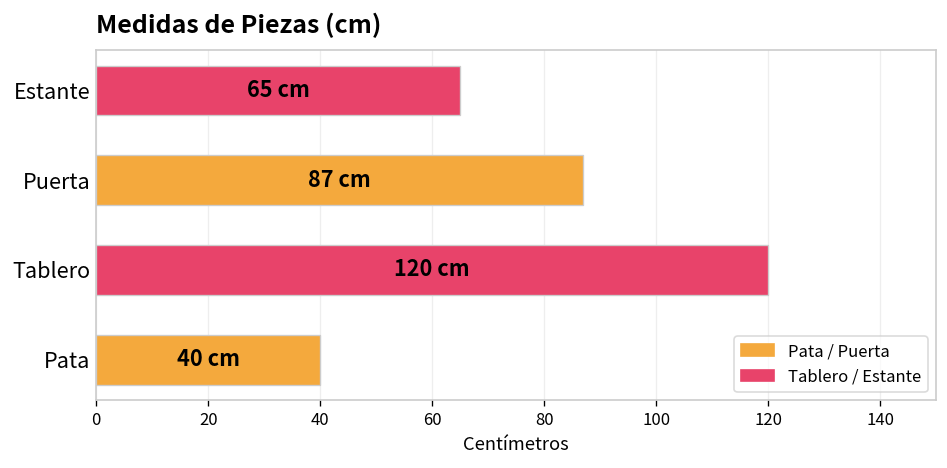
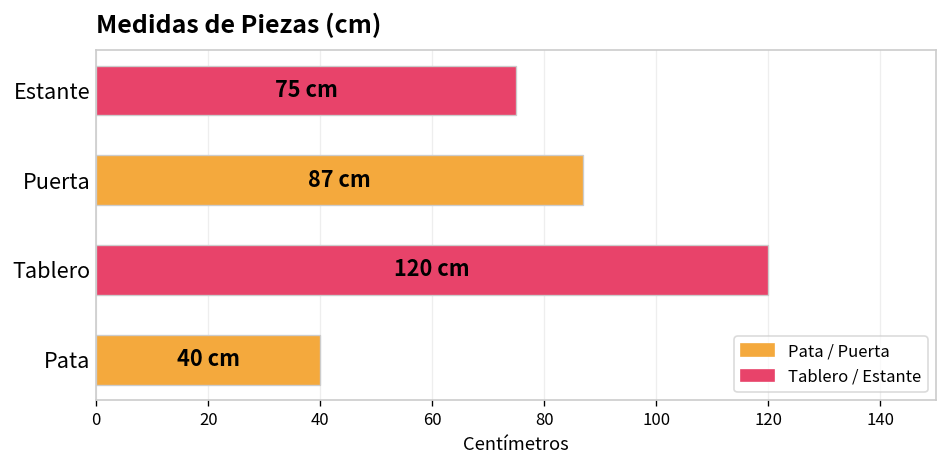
Estante: 65 -> 75
